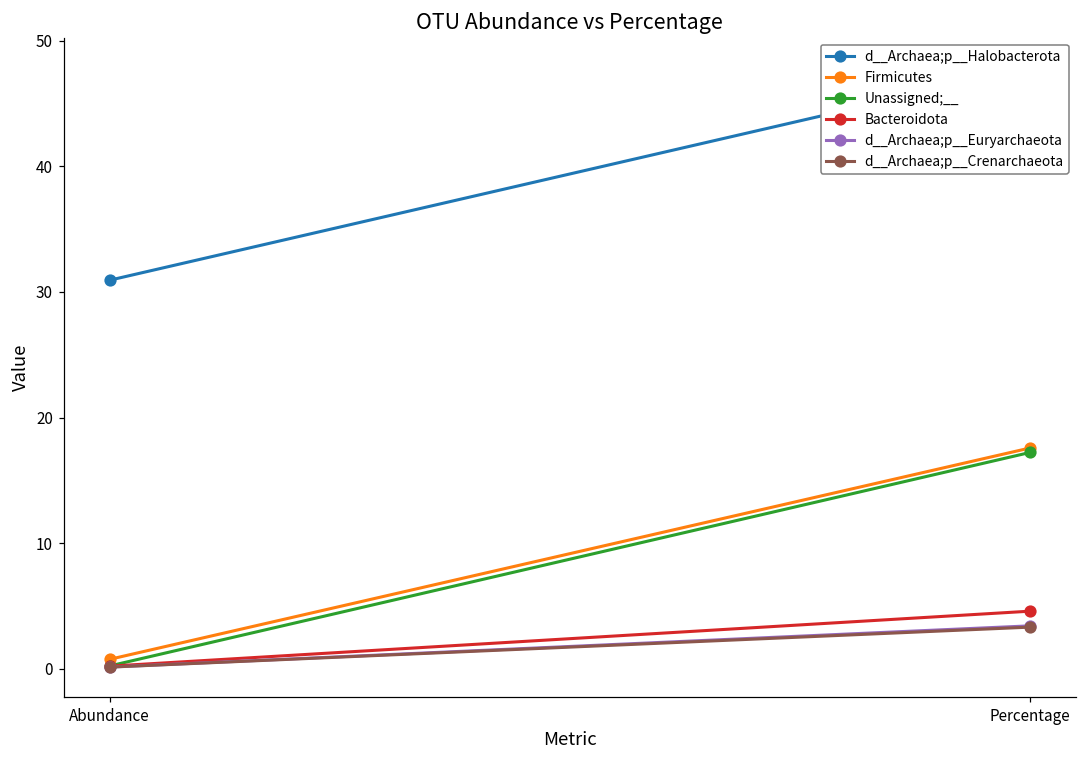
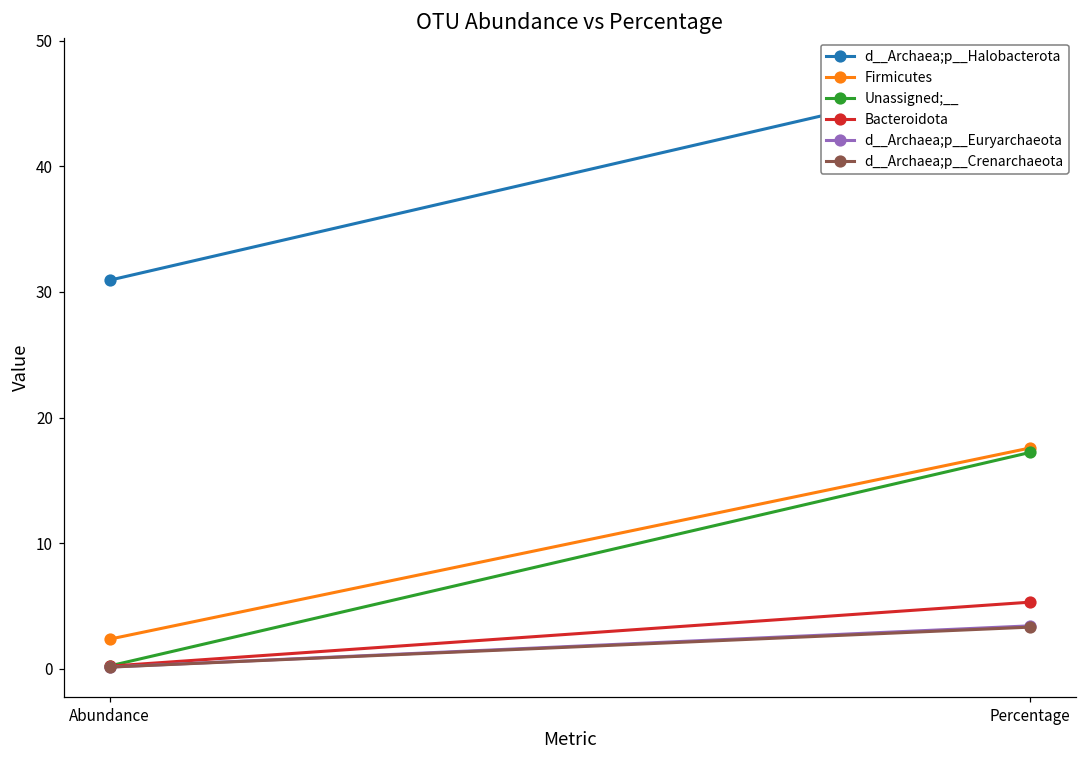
Firmicutes, Abundance: 0.7 -> 2.4
Bacteroidota, Percentage: 4.6 -> 5.3
